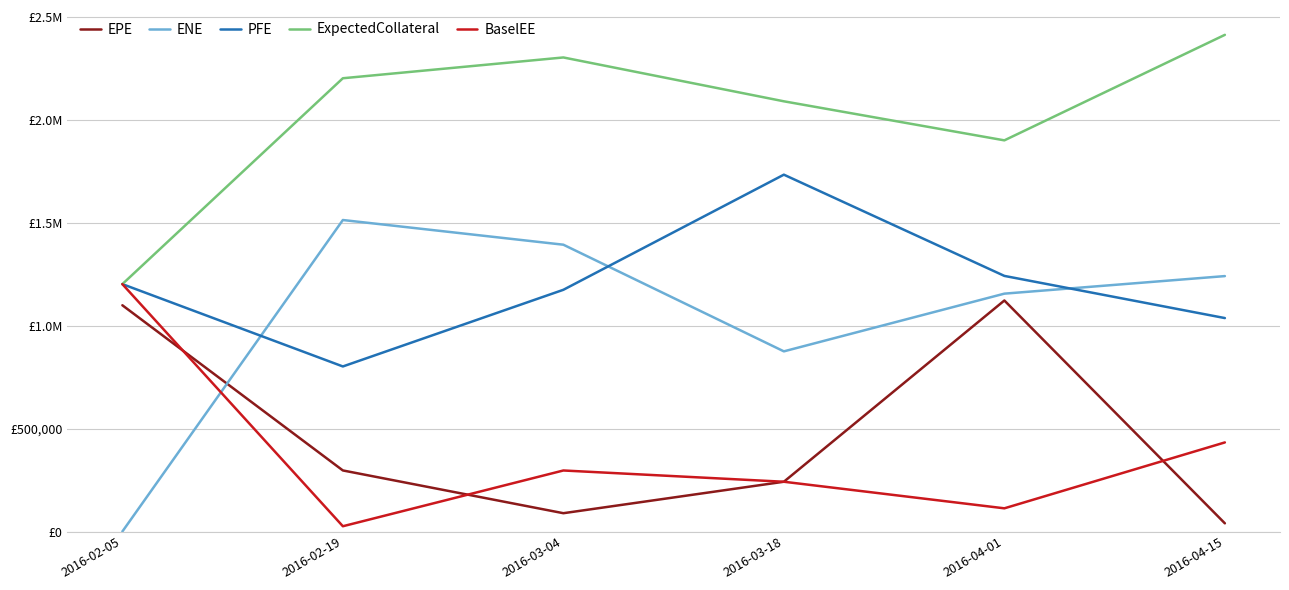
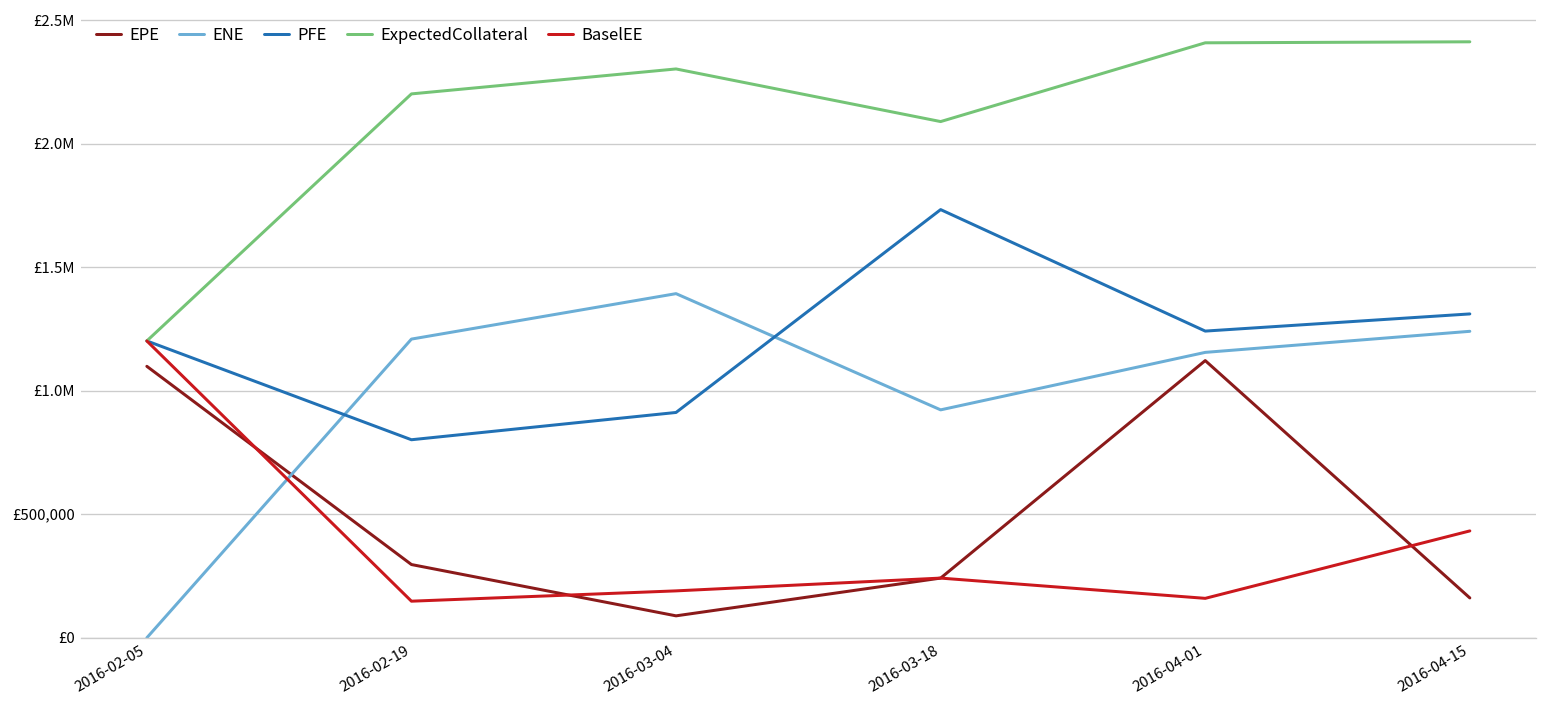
ENE, 2016-02-19: £1,510,000 -> £1,210,000
BaselEE, 2016-02-19: £30,000 -> £150,000
PFE, 2016-03-04: £1,170,000 -> £910,000
BaselEE, 2016-03-04: £300,000 -> £190,000
ENE, 2016-03-18: £870,000 -> £920,000
ExpectedCollateral, 2016-04-01: £1,900,000 -> £2,410,000
BaselEE, 2016-04-01: £110,000 -> £160,000
EPE, 2016-04-15: £40,000 -> £160,000
PFE, 2016-04-15: £1,040,000 -> £1,310,000
